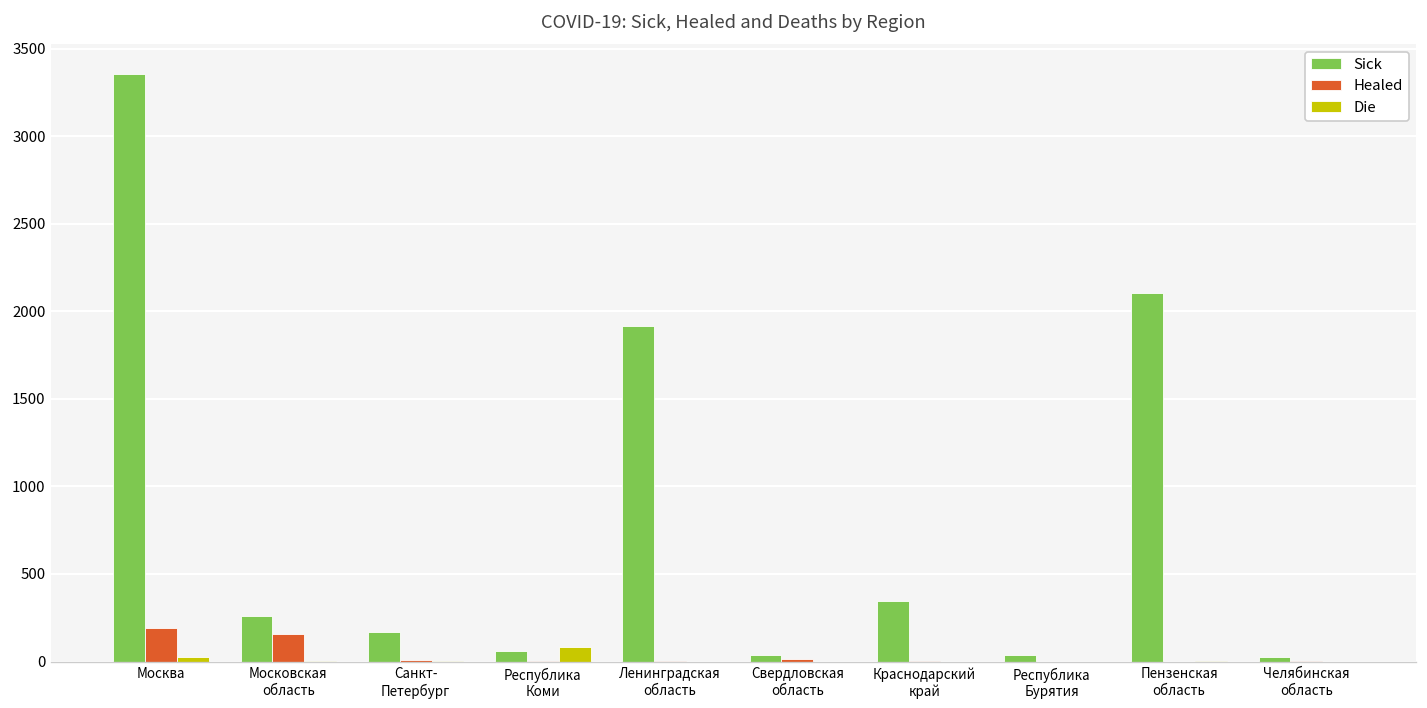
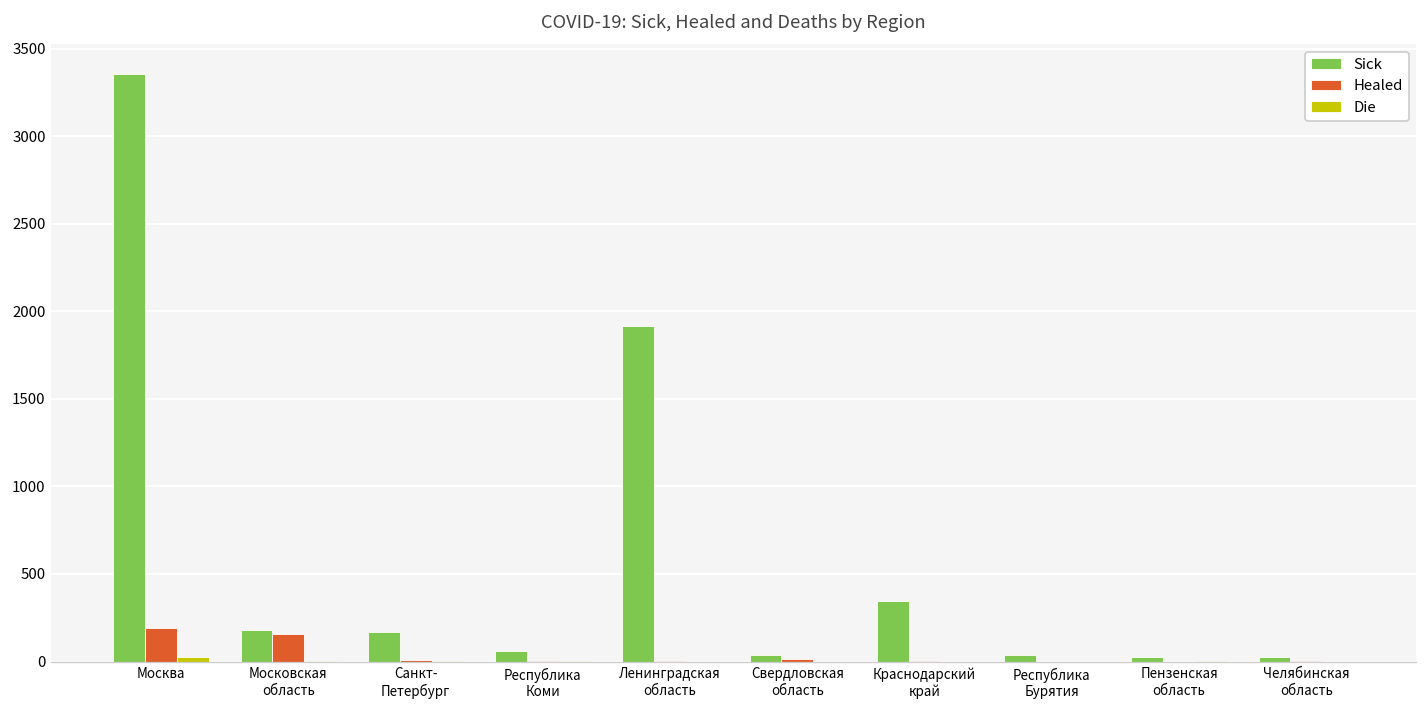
Sick, Московская область: 260 -> 180
Die, Республика Коми: 80 -> 0
Sick, Пензенская область: 2110 -> 30
